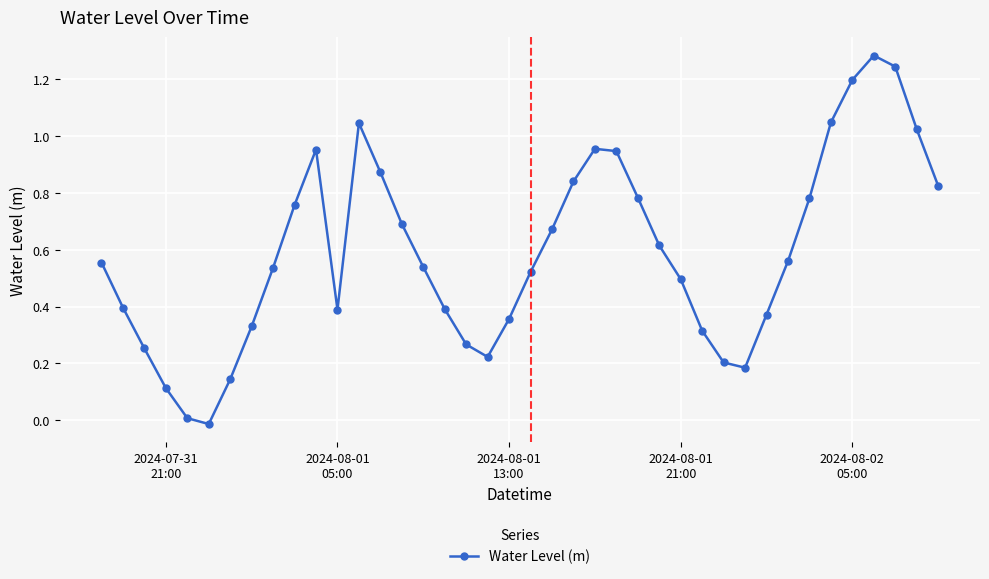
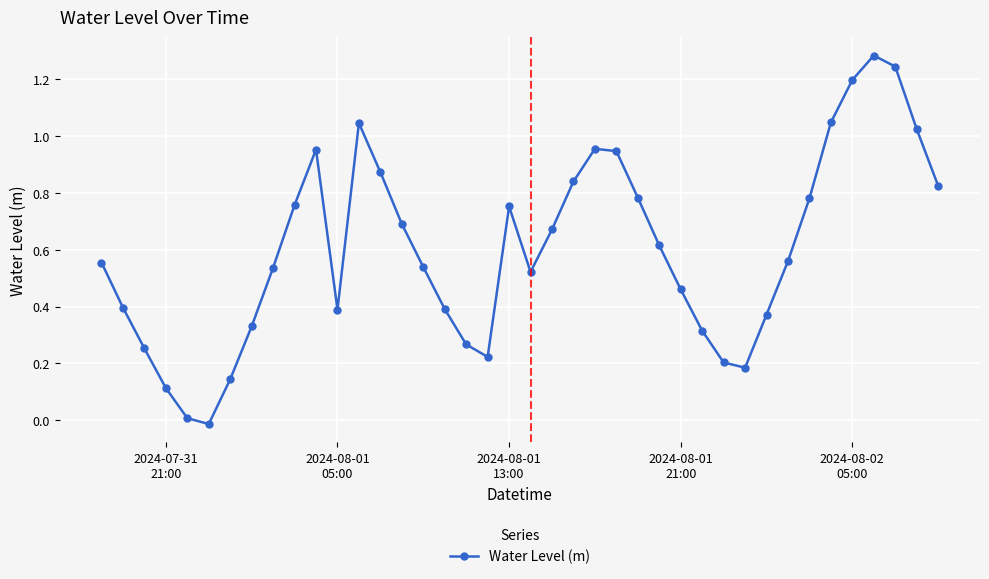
2024-08-01 13:00: 0.36 -> 0.75
2024-08-01 21:00: 0.50 -> 0.46
